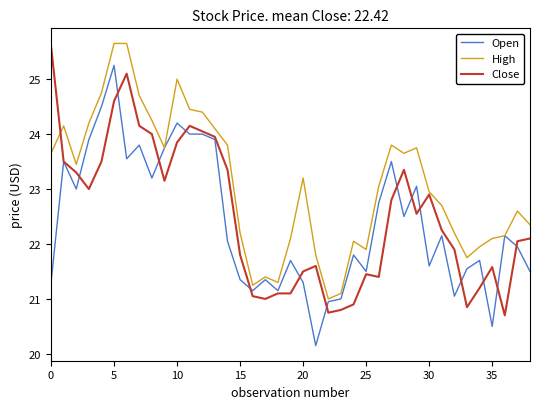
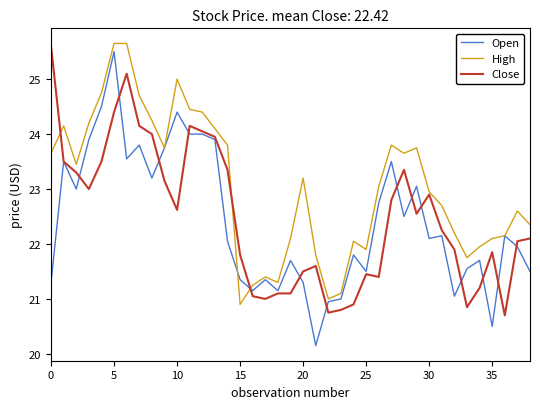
Open, 5: 25.3 -> 25.5
Close, 5: 24.6 -> 24.4
Open, 10: 24.2 -> 24.4
Close, 10: 23.9 -> 22.6
High, 15: 22.2 -> 20.9
Open, 30: 21.6 -> 22.1
Close, 35: 21.6 -> 21.9
